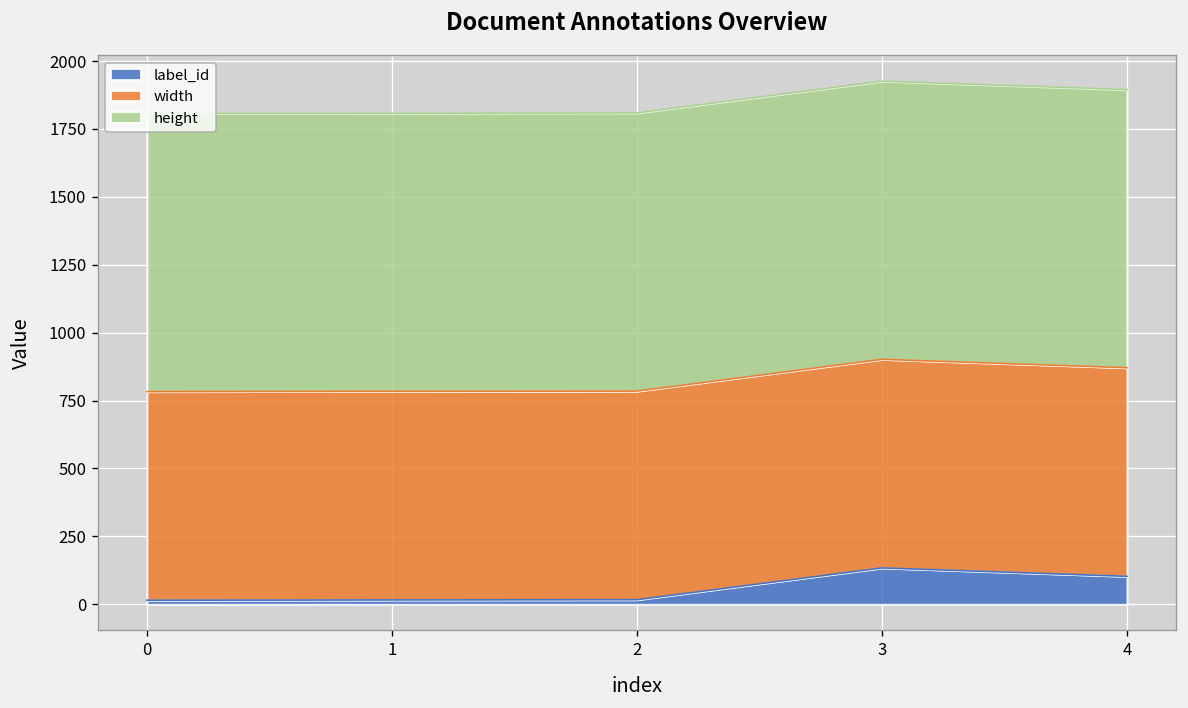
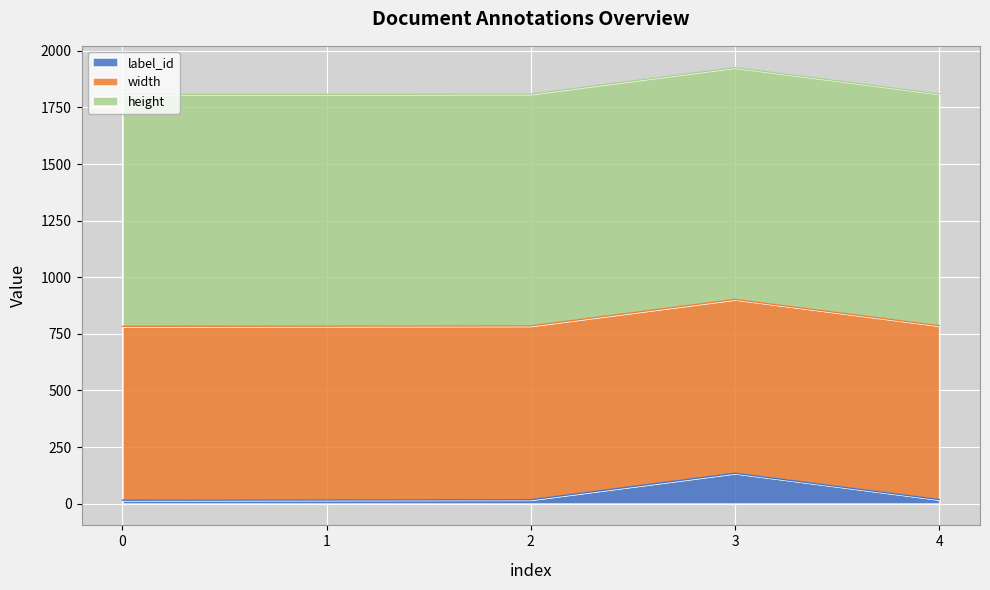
label_id, 4: 100 -> 20
